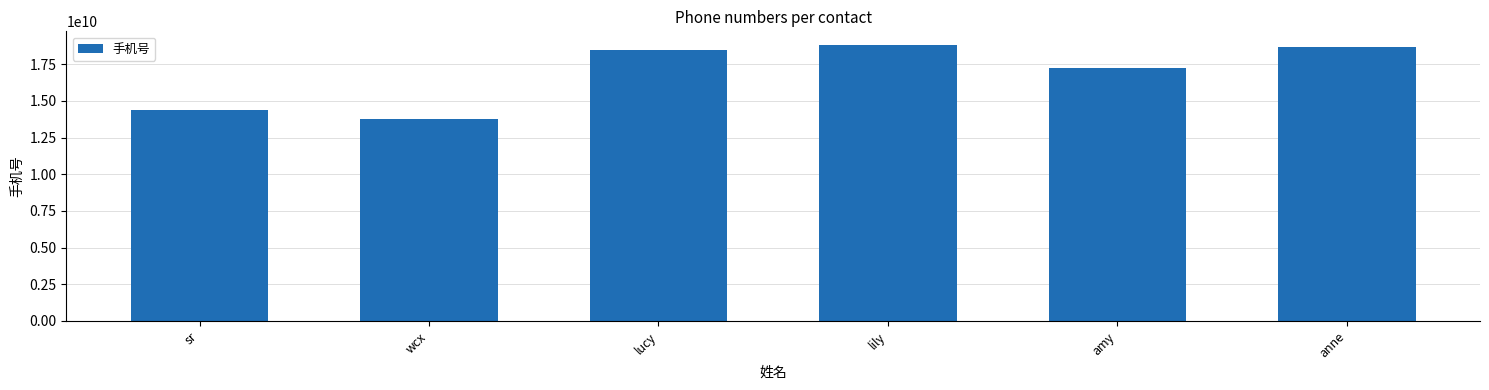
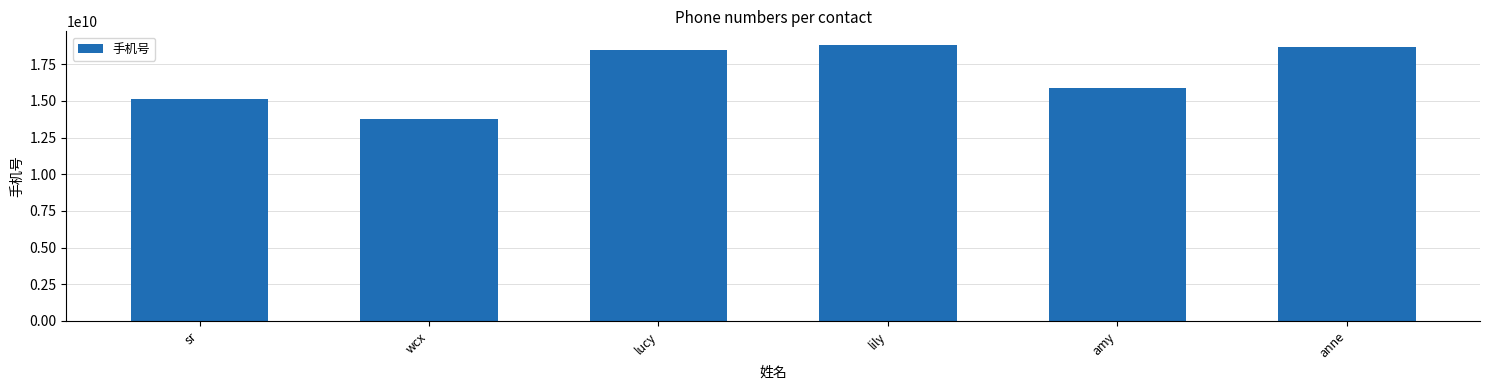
sr: 14400000000 -> 15100000000
amy: 17200000000 -> 15900000000
